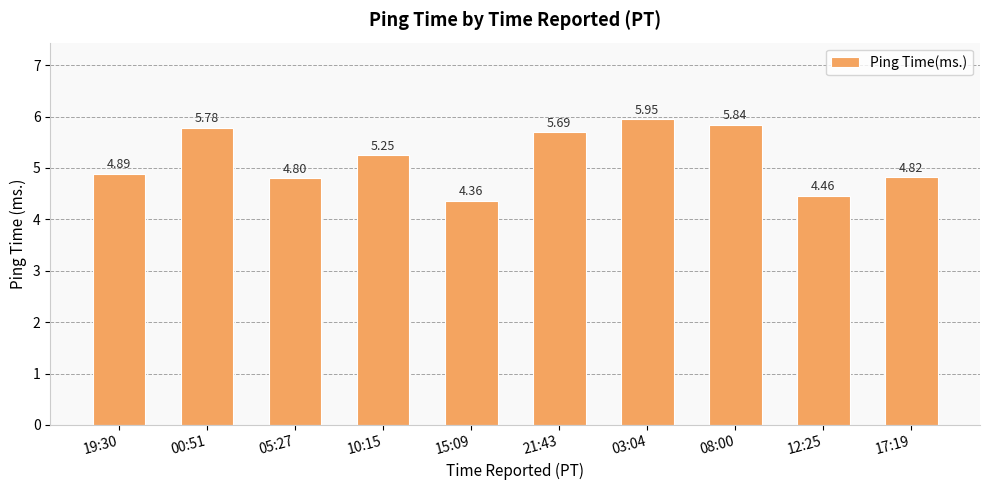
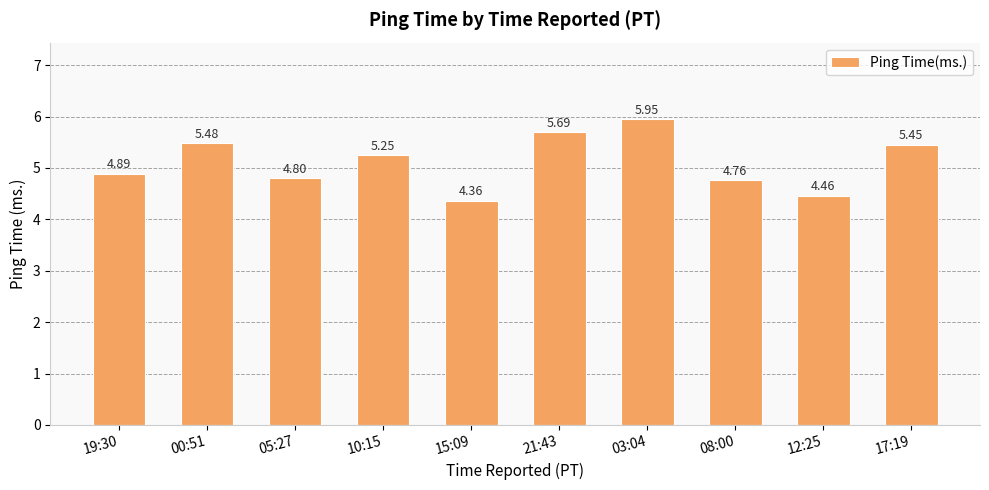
00:51: 5.78 -> 5.48
08:00: 5.84 -> 4.76
17:19: 4.82 -> 5.45
